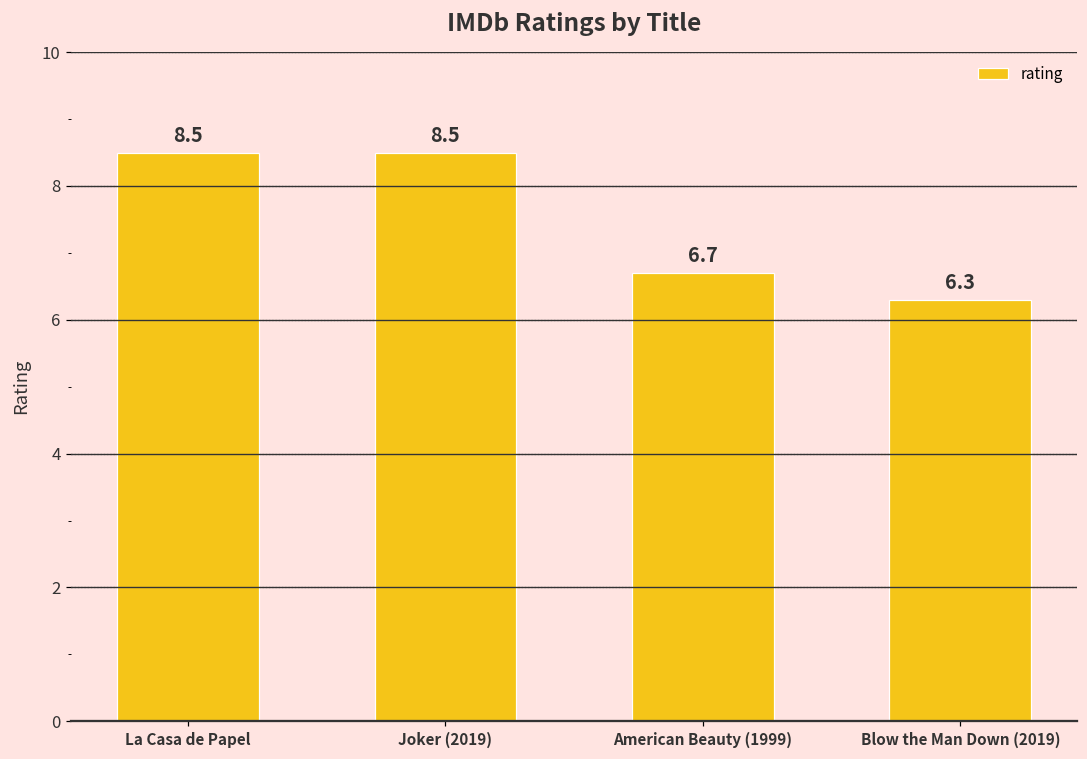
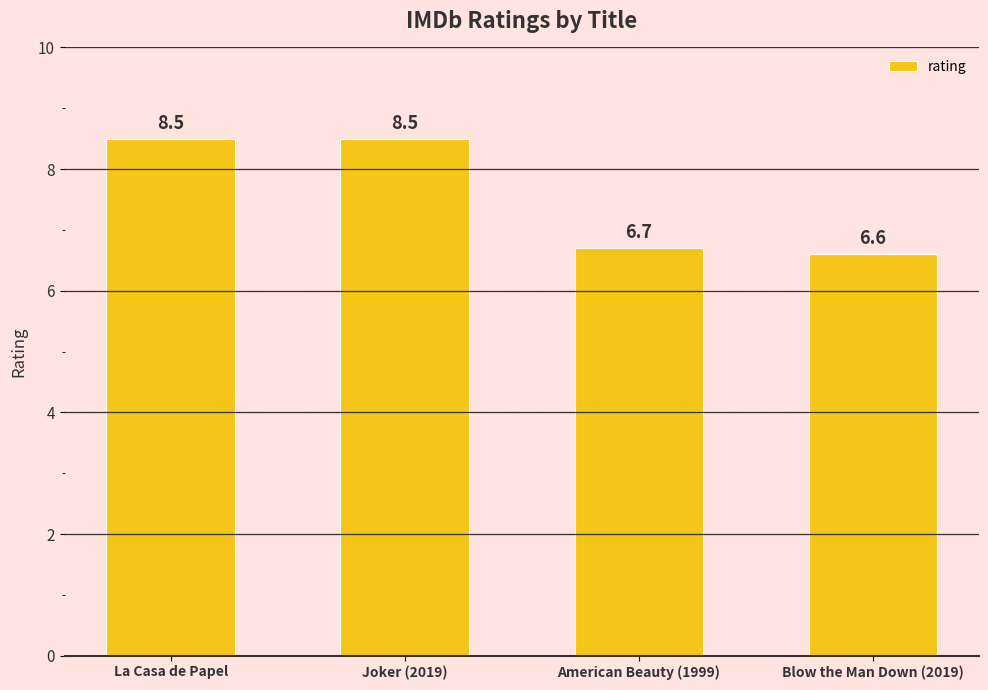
Blow the Man Down (2019): 6.3 -> 6.6
